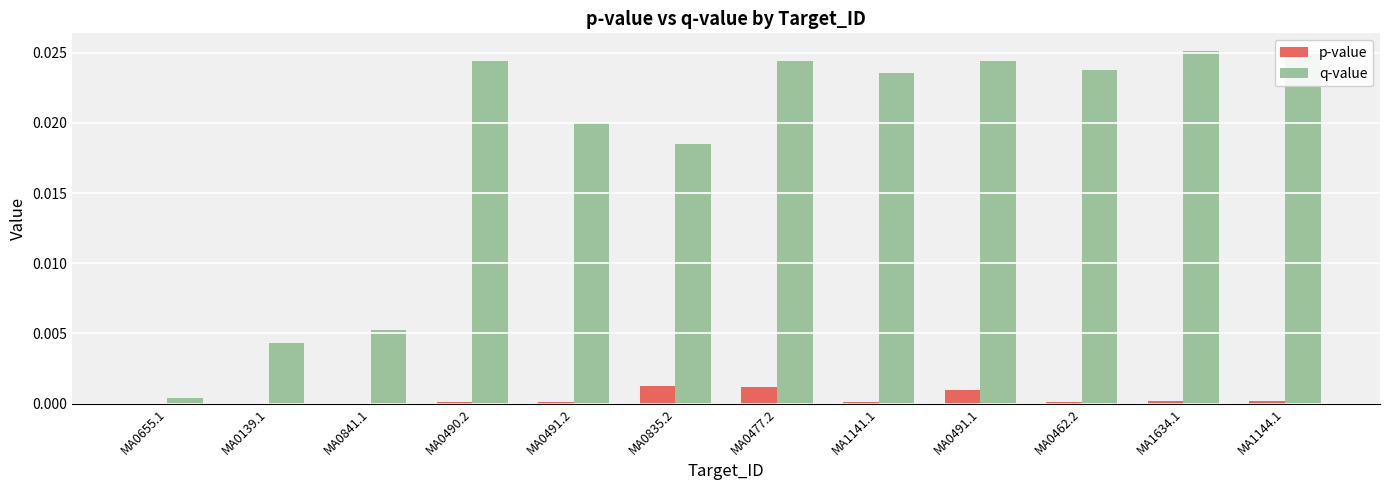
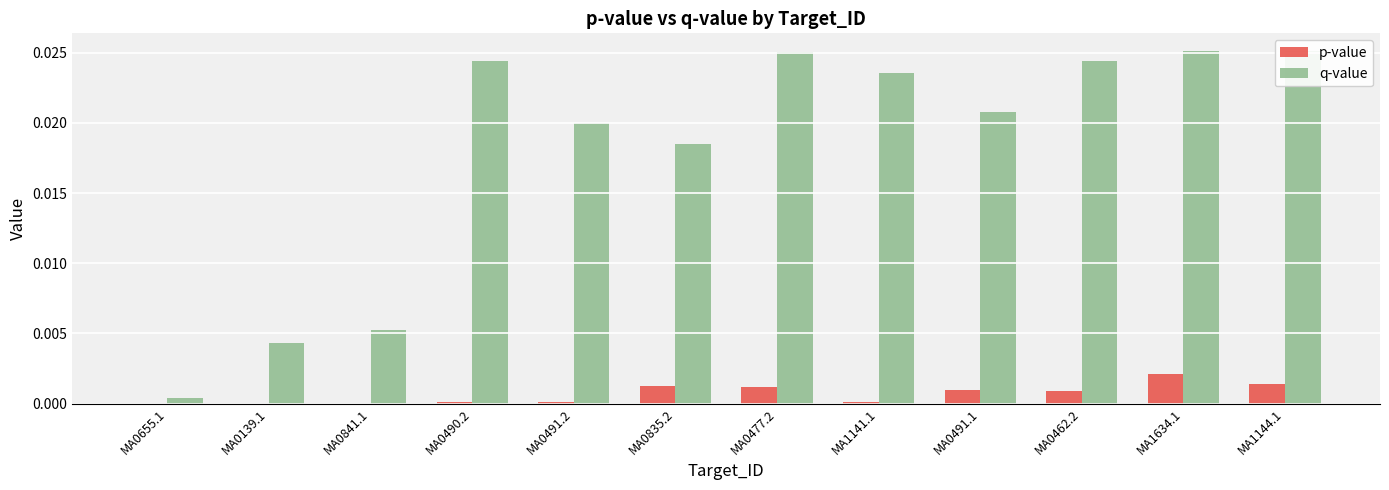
q-value, MA0477.2: 0.0244 -> 0.0250
q-value, MA0491.1: 0.0244 -> 0.0208
p-value, MA0462.2: 0.0001 -> 0.0009
q-value, MA0462.2: 0.0237 -> 0.0244
p-value, MA1634.1: 0.0002 -> 0.0021
p-value, MA1144.1: 0.0002 -> 0.0014
